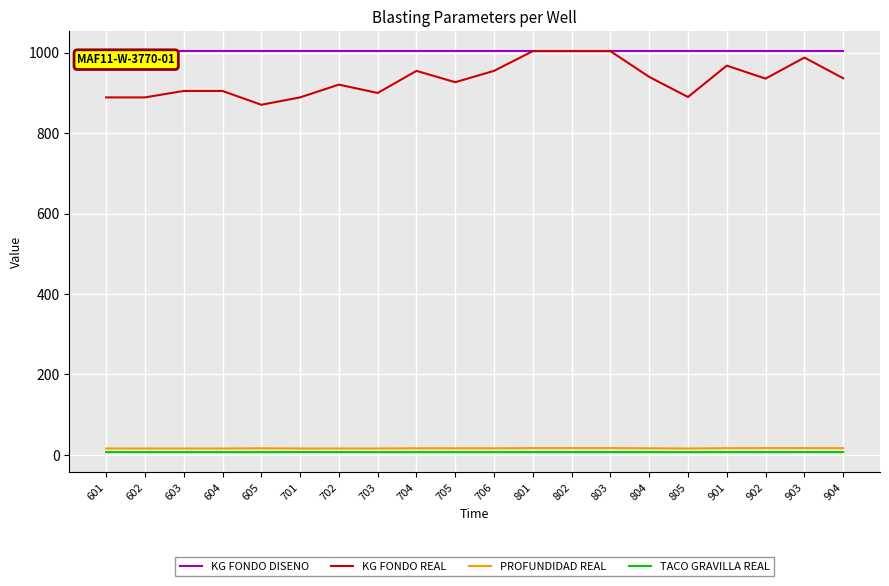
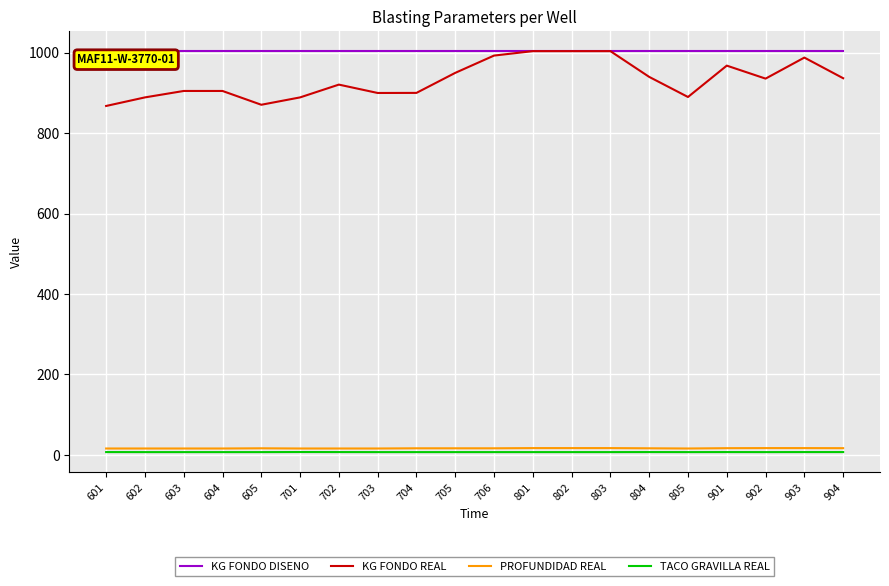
KG FONDO REAL, 601: 890 -> 870
KG FONDO REAL, 704: 960 -> 900
KG FONDO REAL, 705: 930 -> 950
KG FONDO REAL, 706: 960 -> 990
